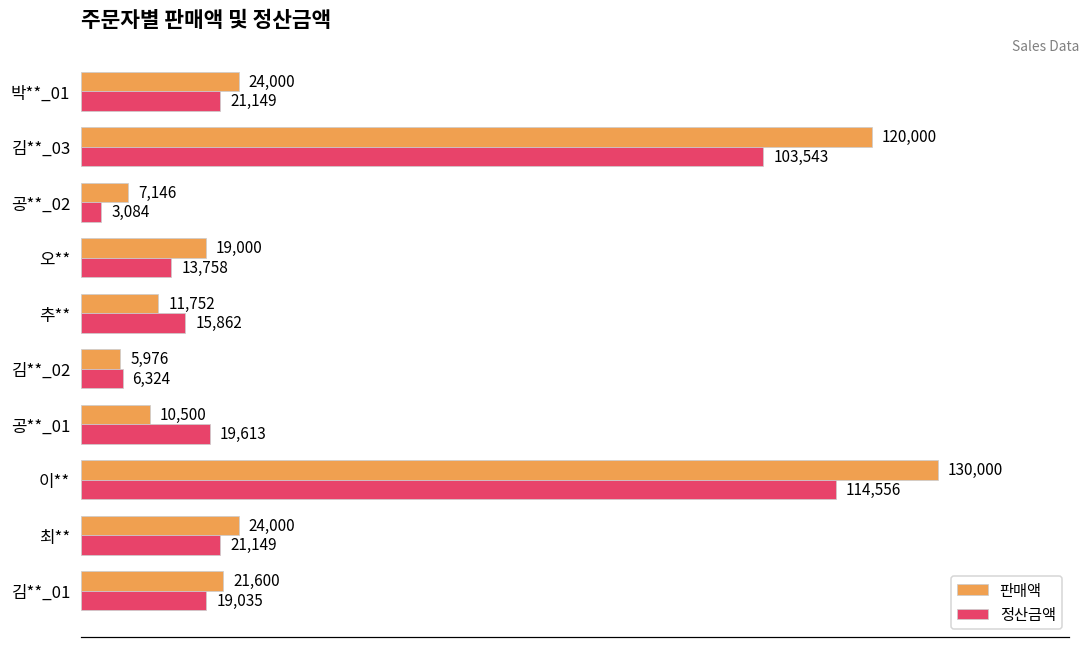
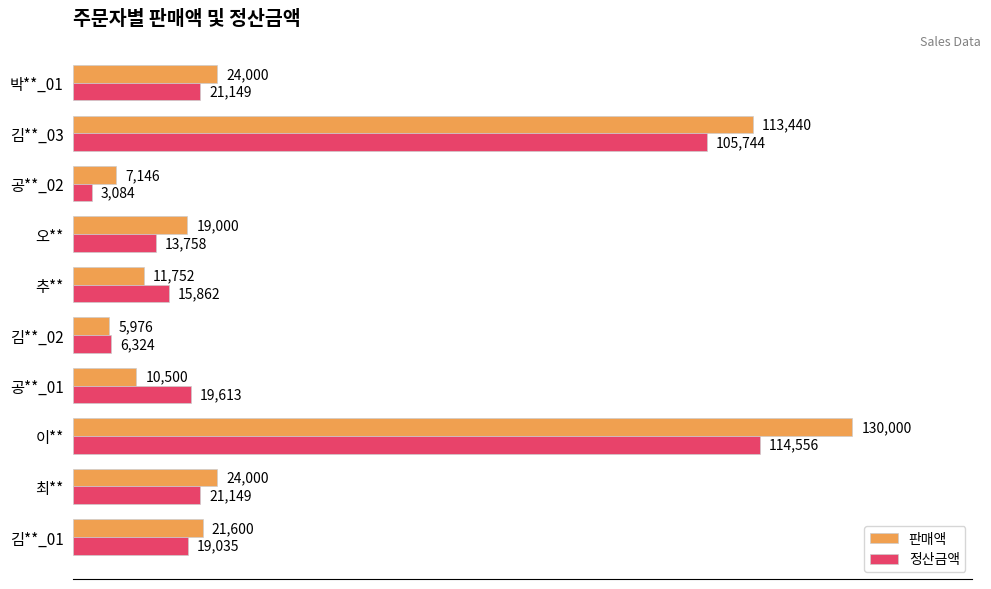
판매액, 김**_03: 120,000 -> 113,440
정산금액, 김**_03: 103,543 -> 105,744
